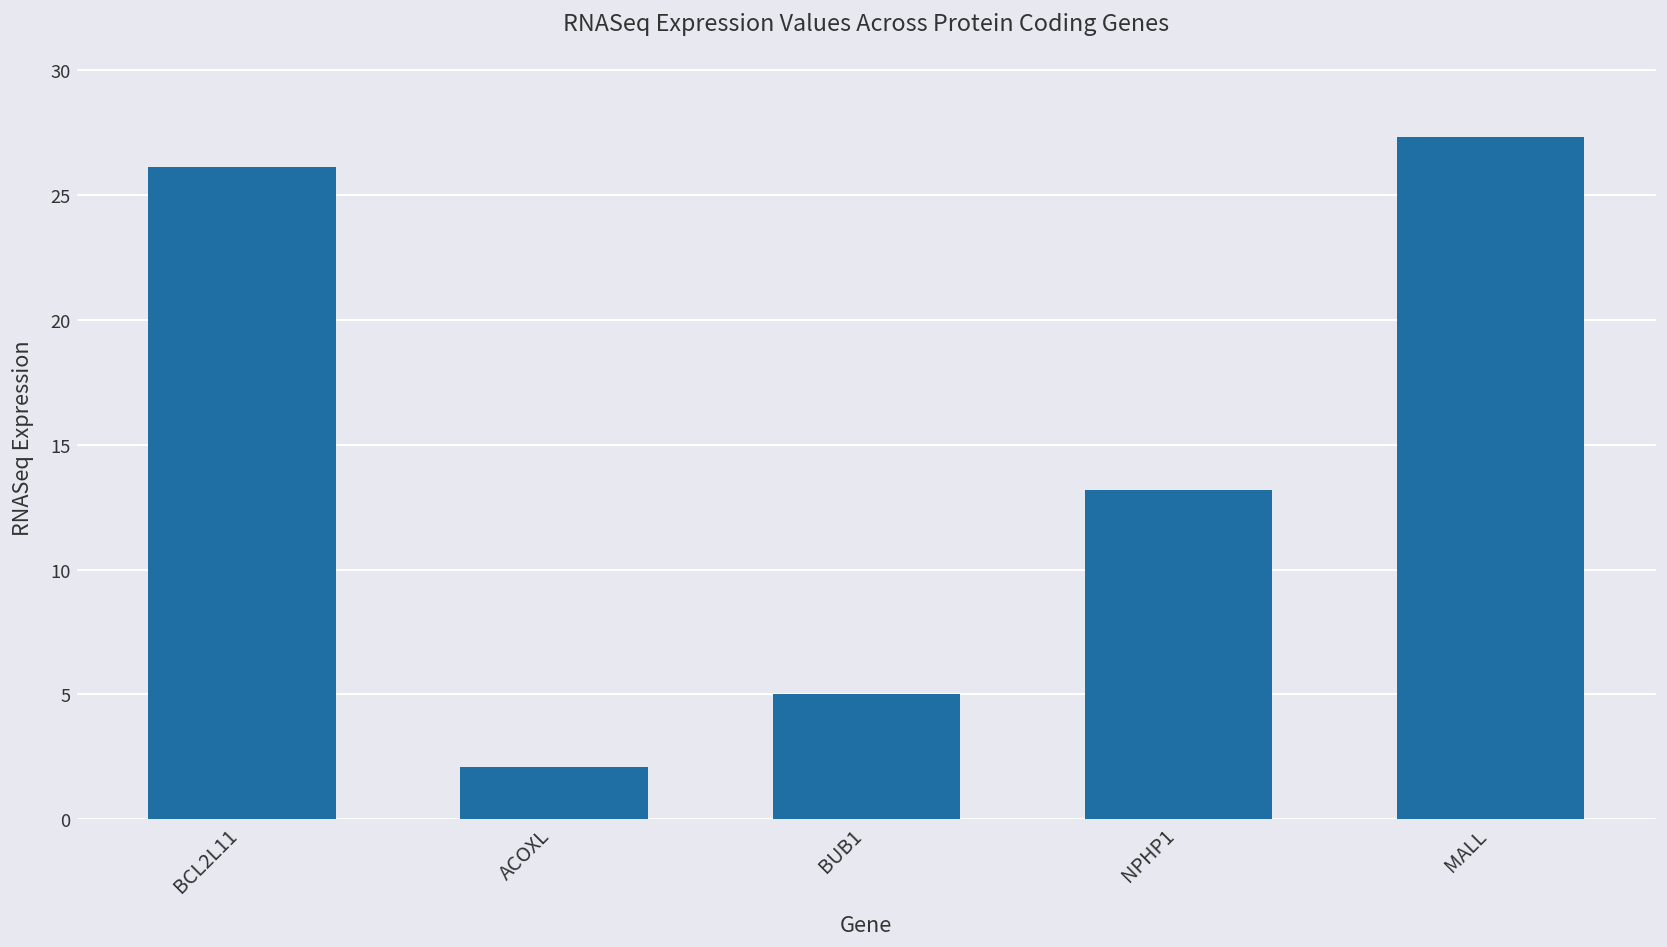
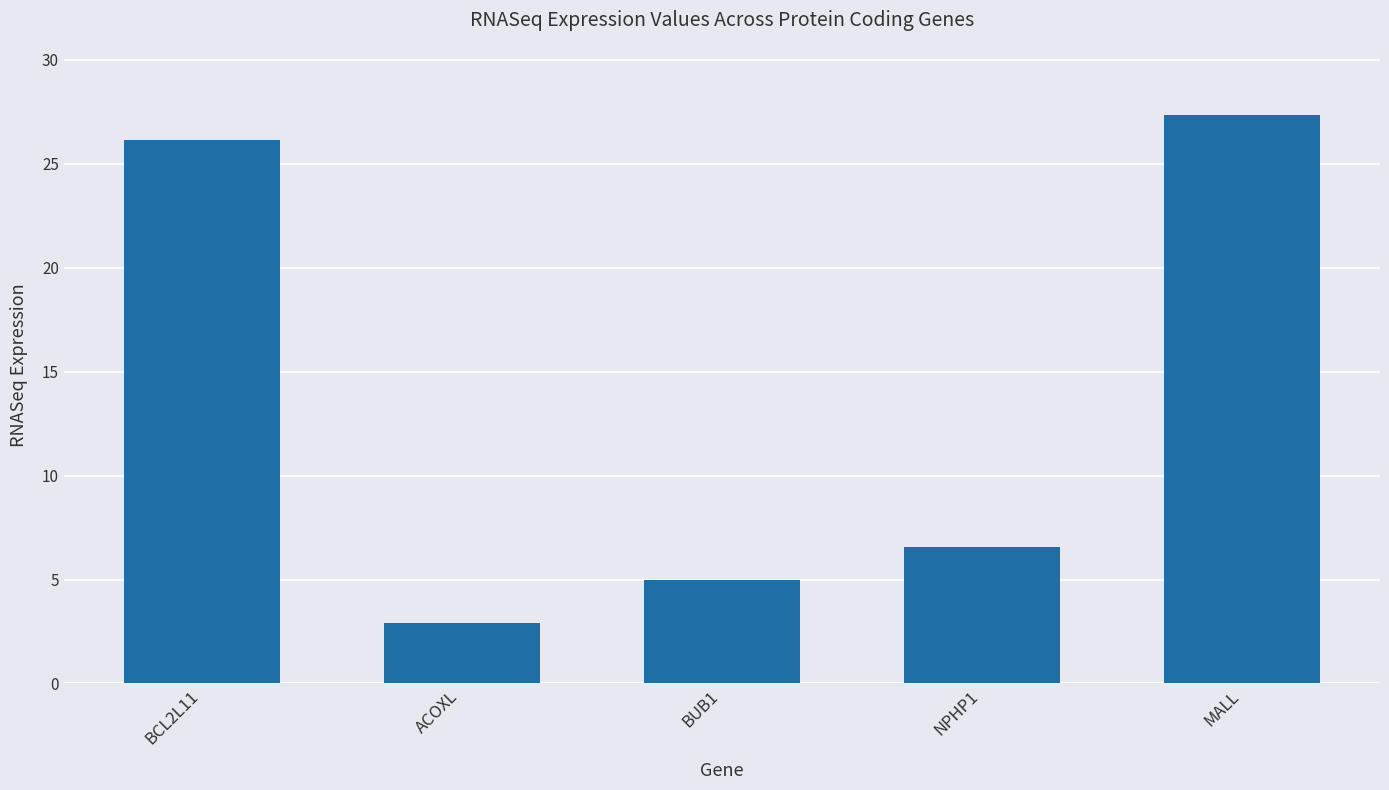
ACOXL: 2.1 -> 2.9
NPHP1: 13.2 -> 6.6
